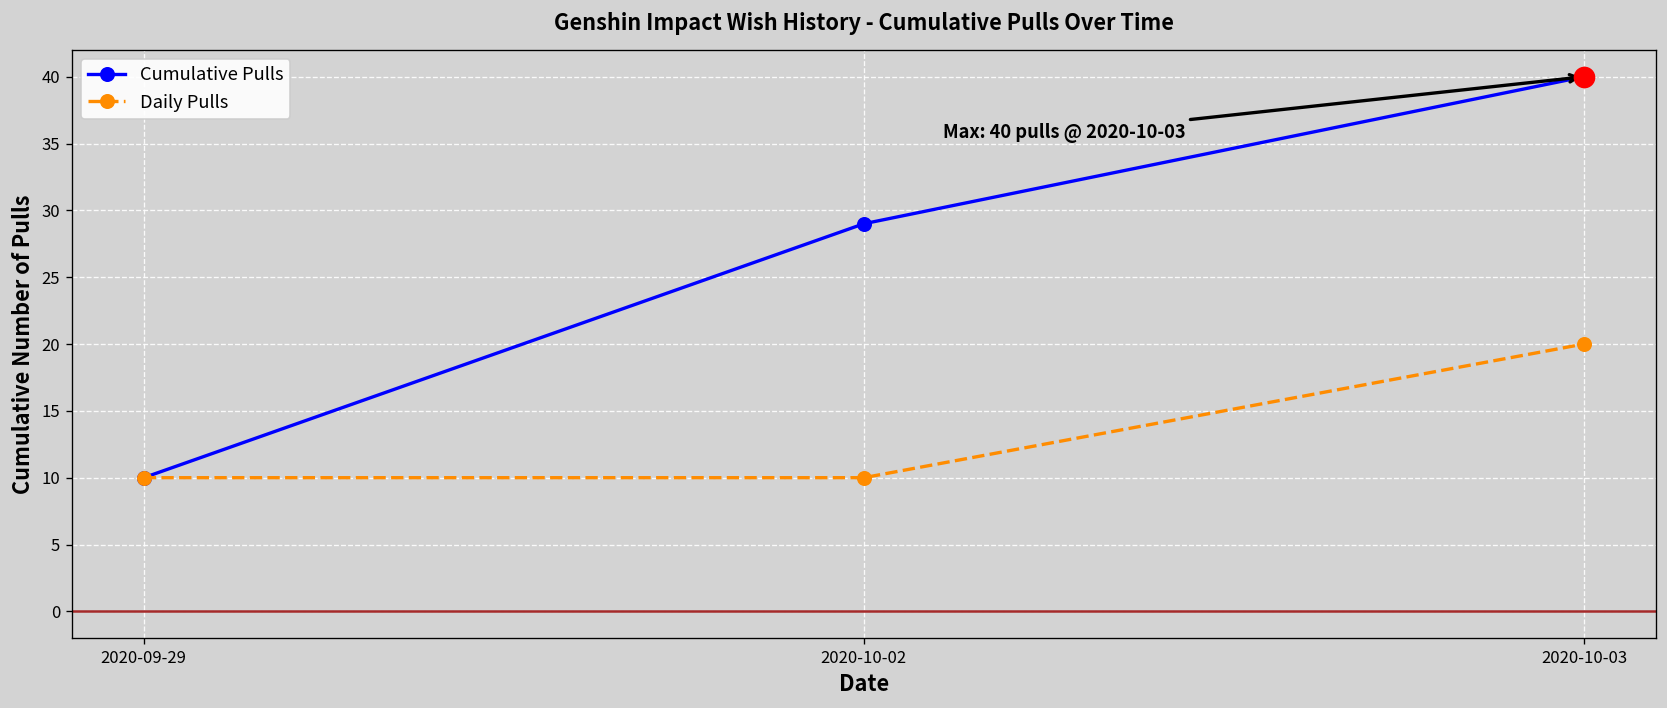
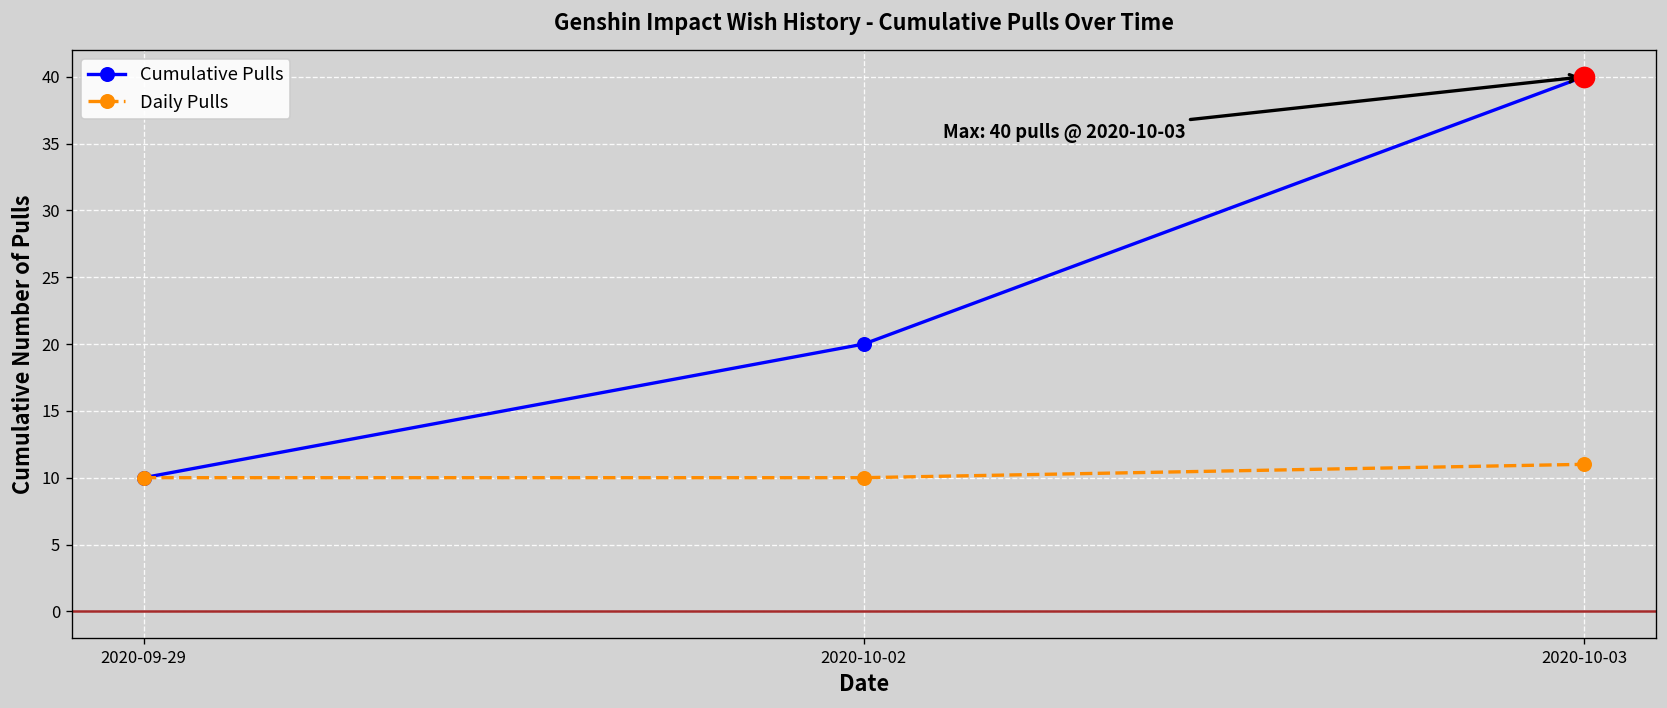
Cumulative Pulls, 2020-10-02: 29 -> 20
Daily Pulls, 2020-10-03: 20 -> 11
